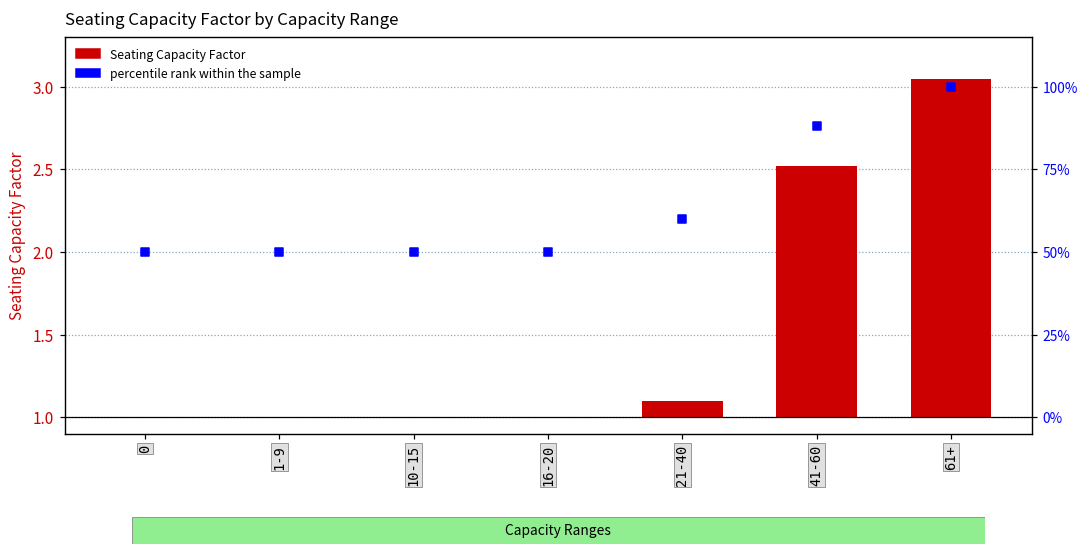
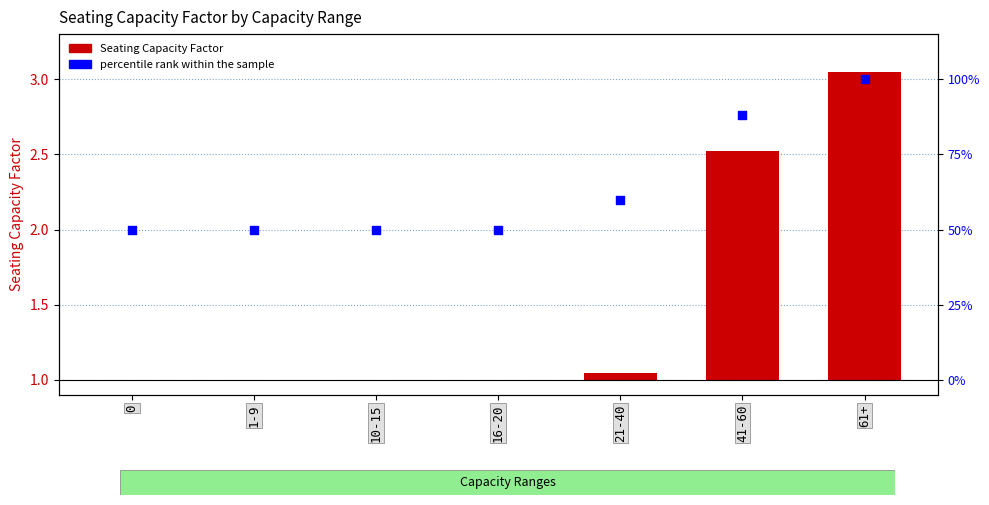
Seating Capacity Factor, 21-40: 1.10 -> 1.04
